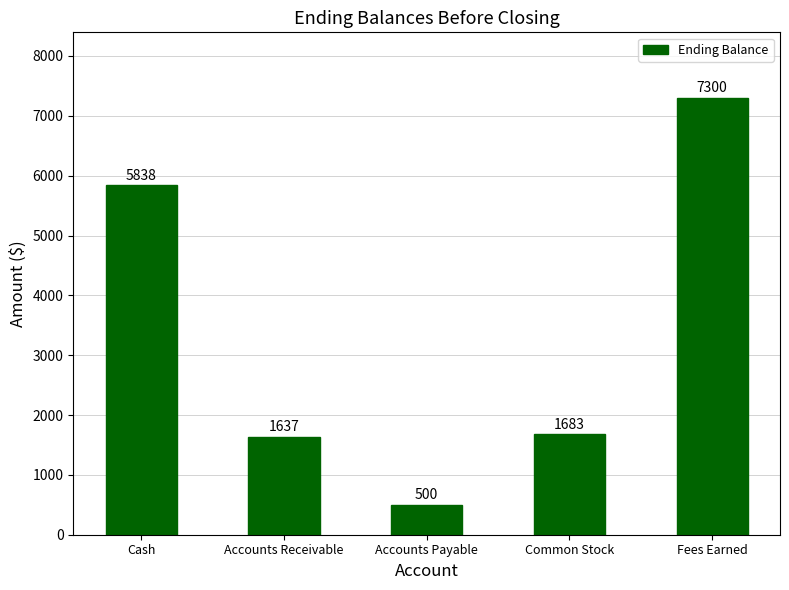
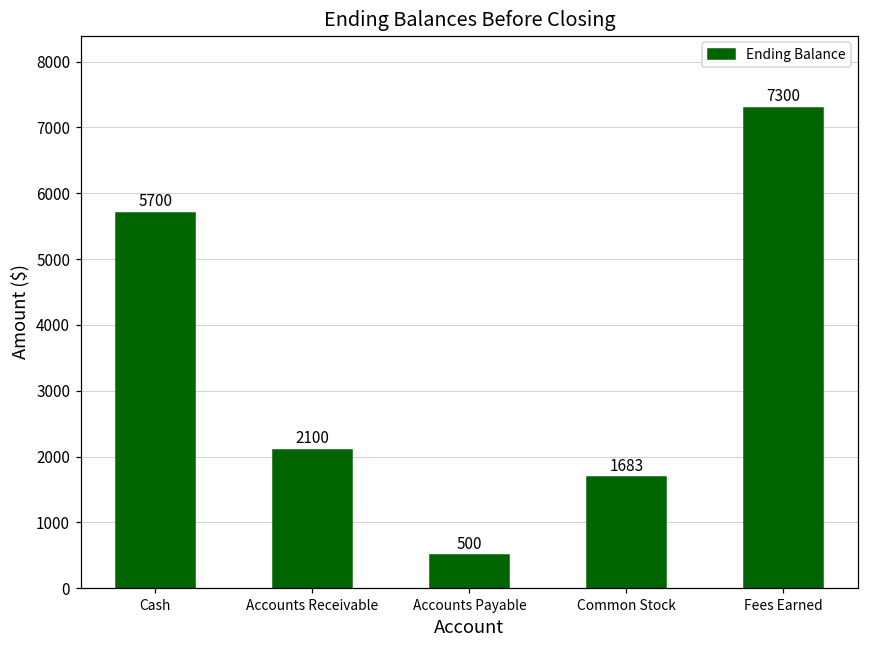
Cash: 5838 -> 5700
Accounts Receivable: 1637 -> 2100
